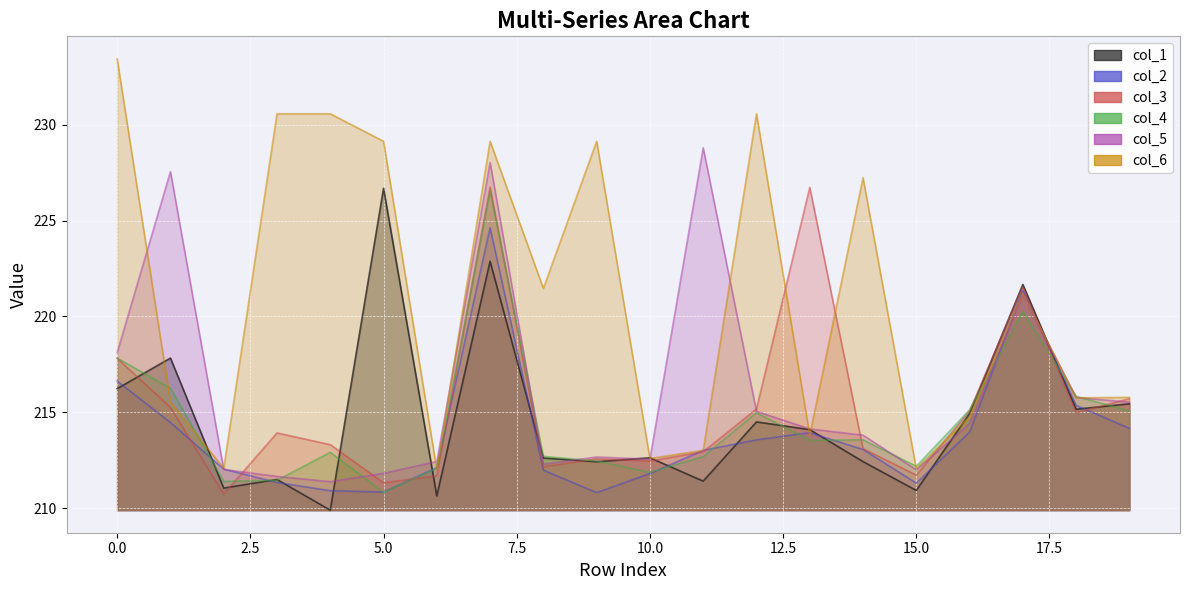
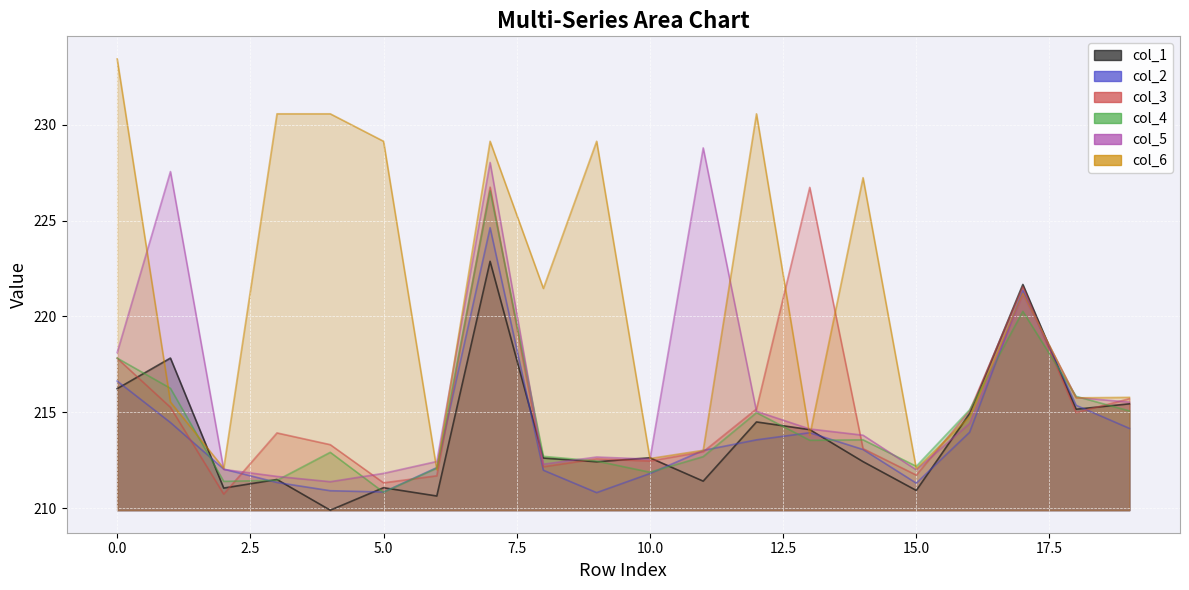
col_1, 5.0: 226.7 -> 211.1
